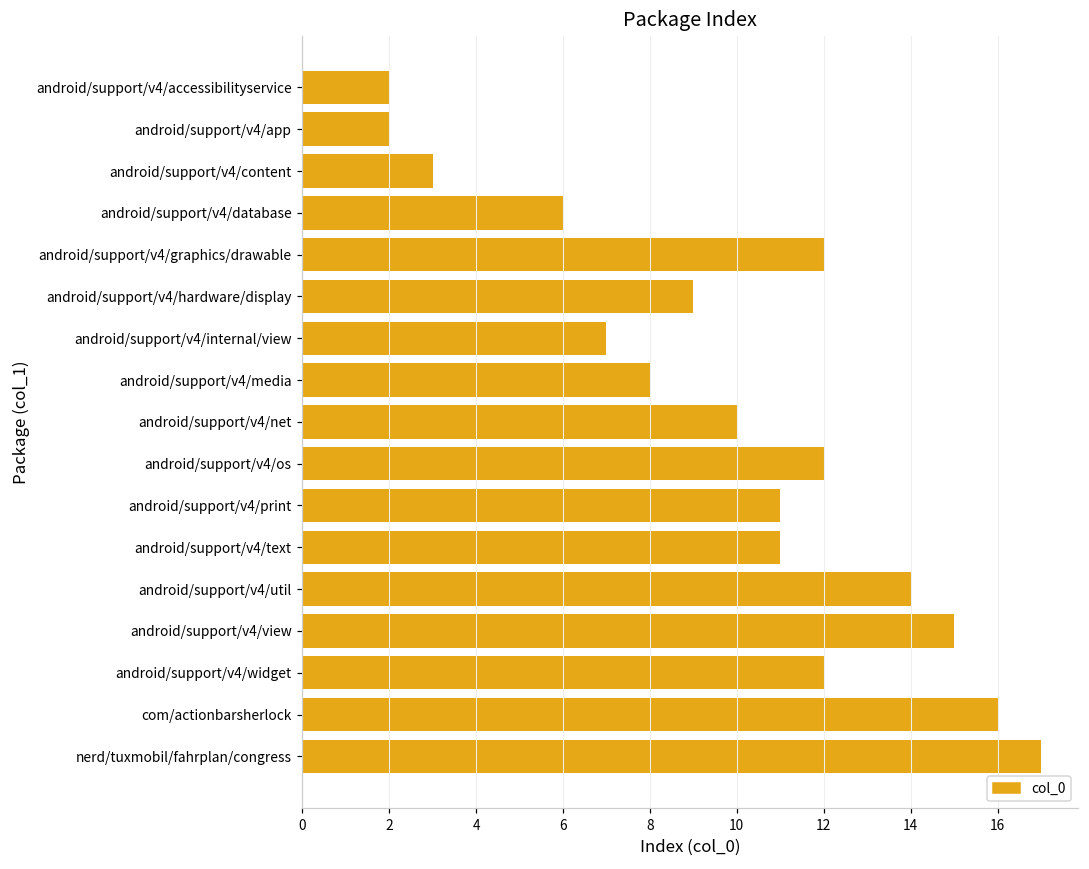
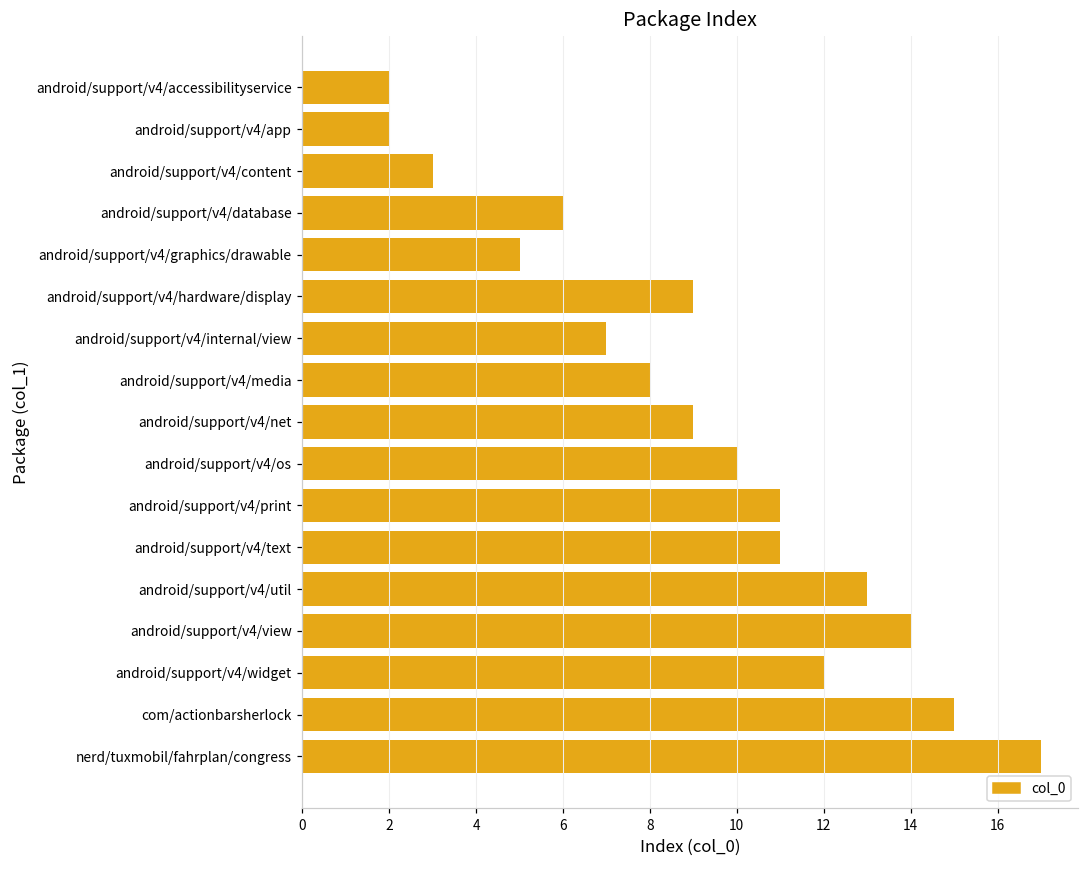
android/support/v4/graphics/drawable: 12 -> 5
android/support/v4/net: 10 -> 9
android/support/v4/os: 12 -> 10
android/support/v4/util: 14 -> 13
android/support/v4/view: 15 -> 14
com/actionbarsherlock: 16 -> 15
